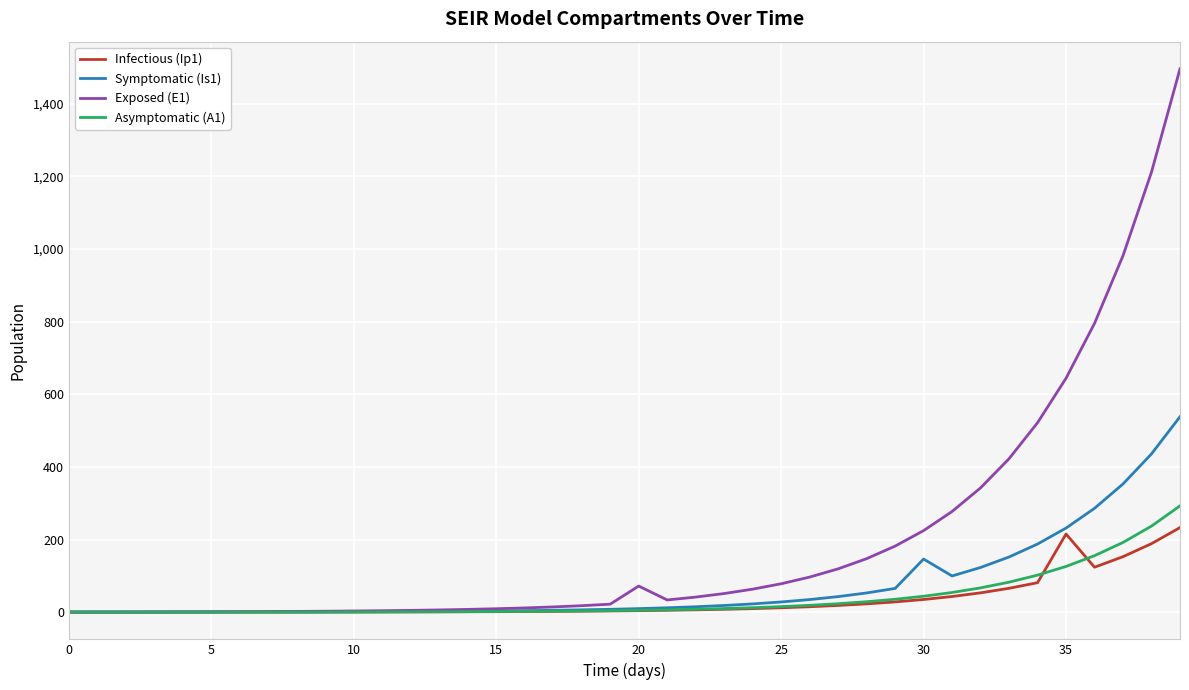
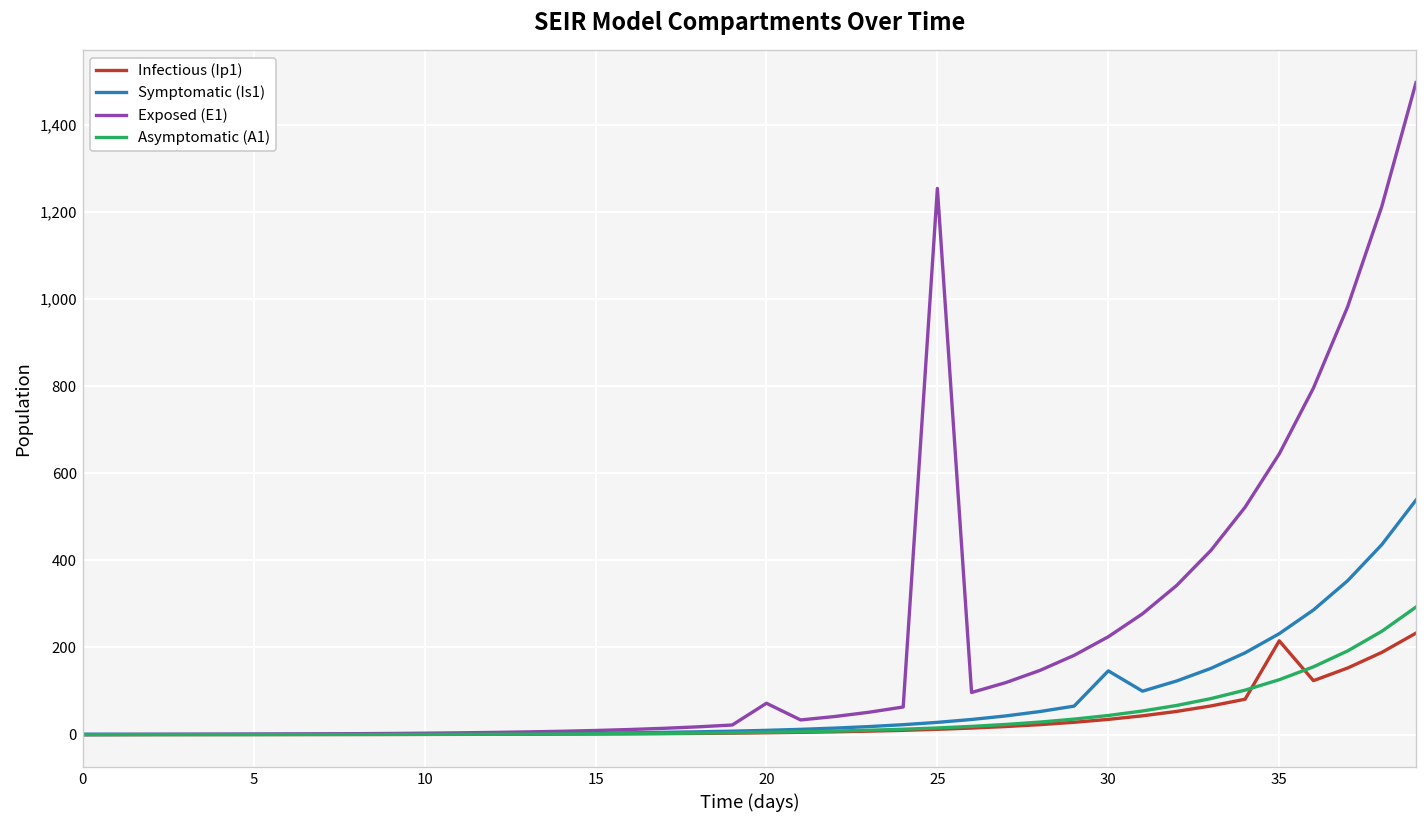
Exposed (E1), 25: 80 -> 1,250
